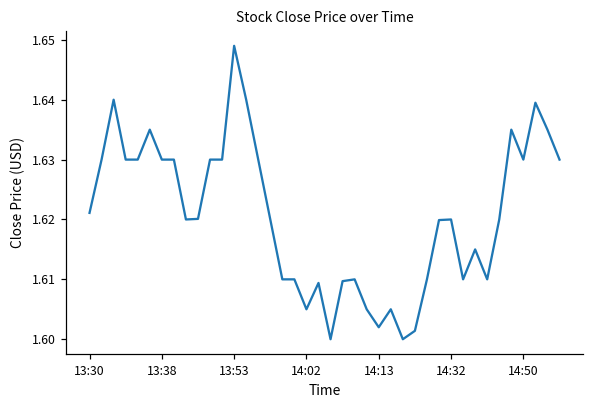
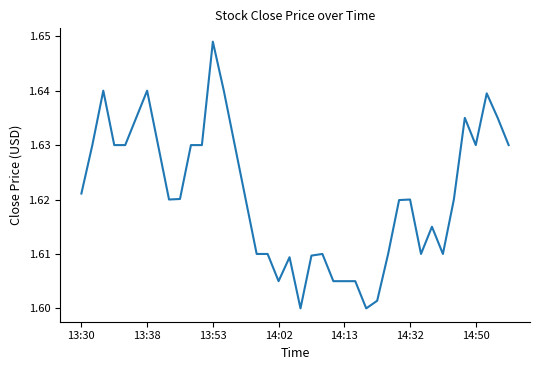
13:38: 1.63 -> 1.64
14:13: 1.602 -> 1.605
